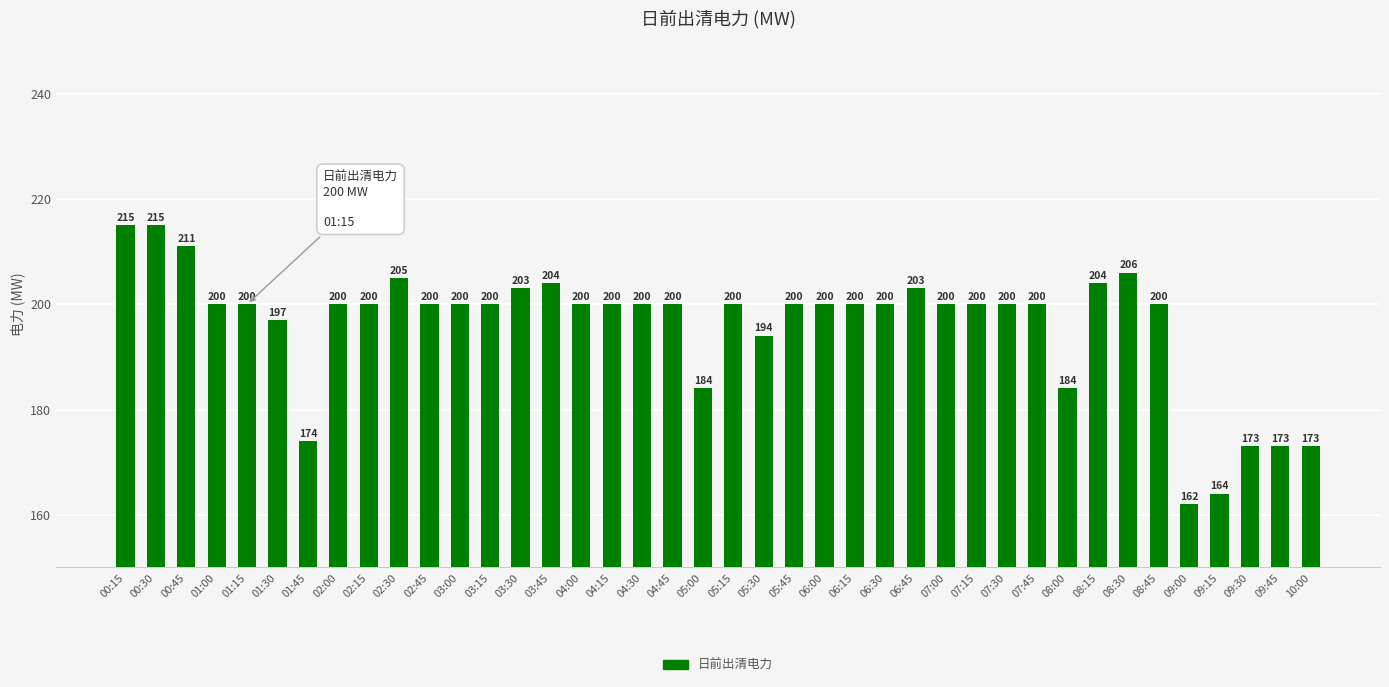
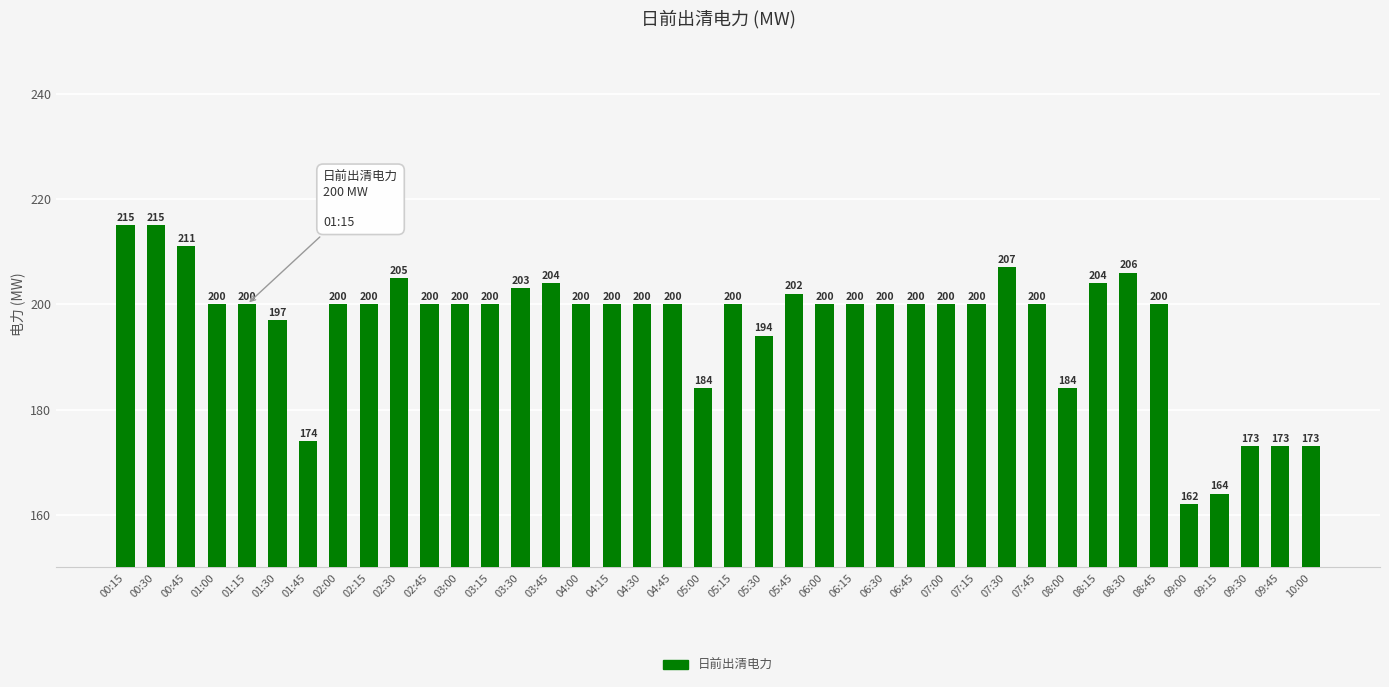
05:45: 200 -> 202
06:45: 203 -> 200
07:30: 200 -> 207
